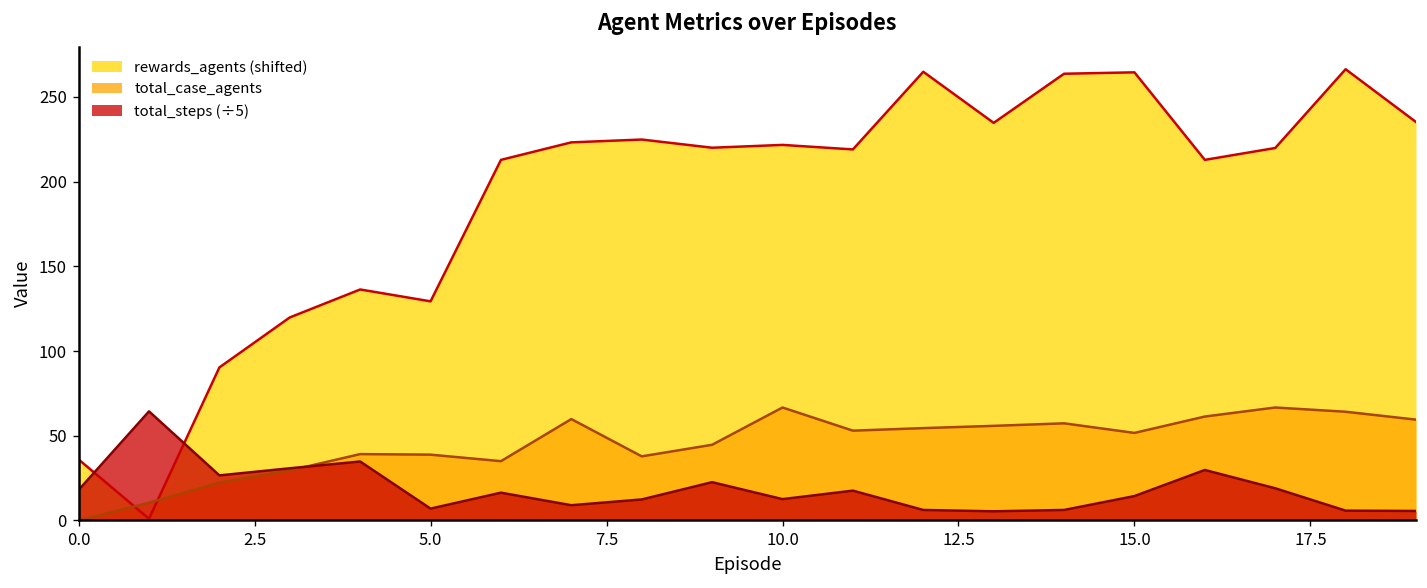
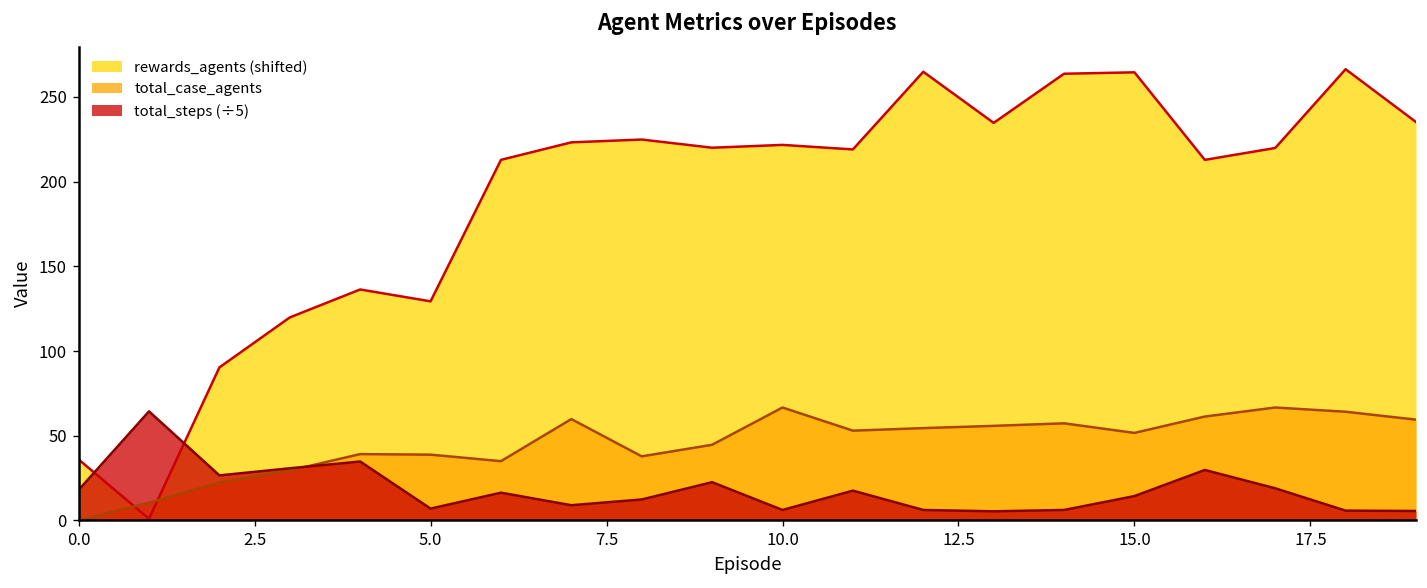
total_steps (÷5), 10.0: 13 -> 6
